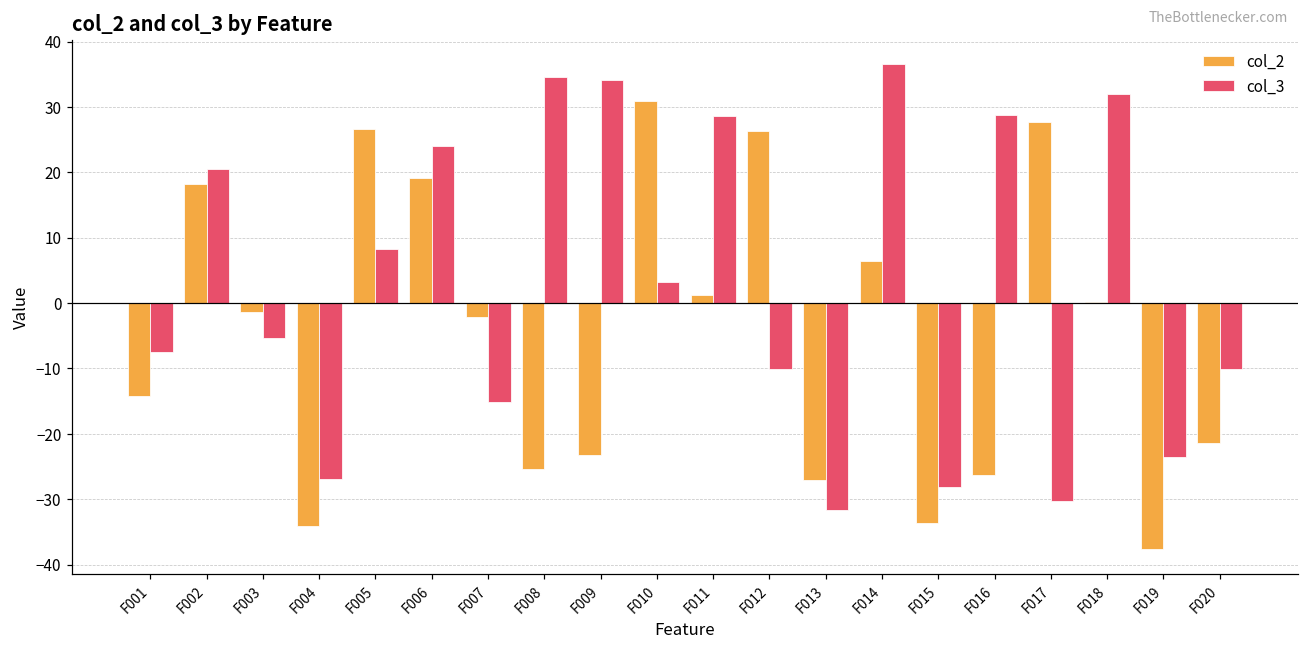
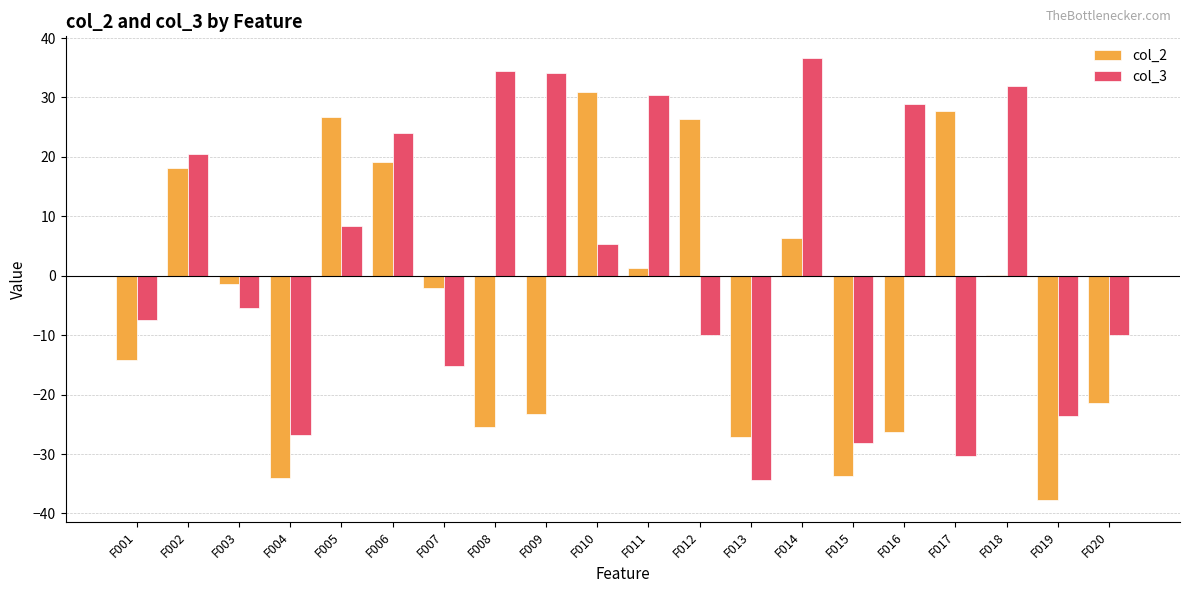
col_3, F010: 3 -> 5
col_3, F011: 29 -> 30
col_3, F013: -32 -> -34
